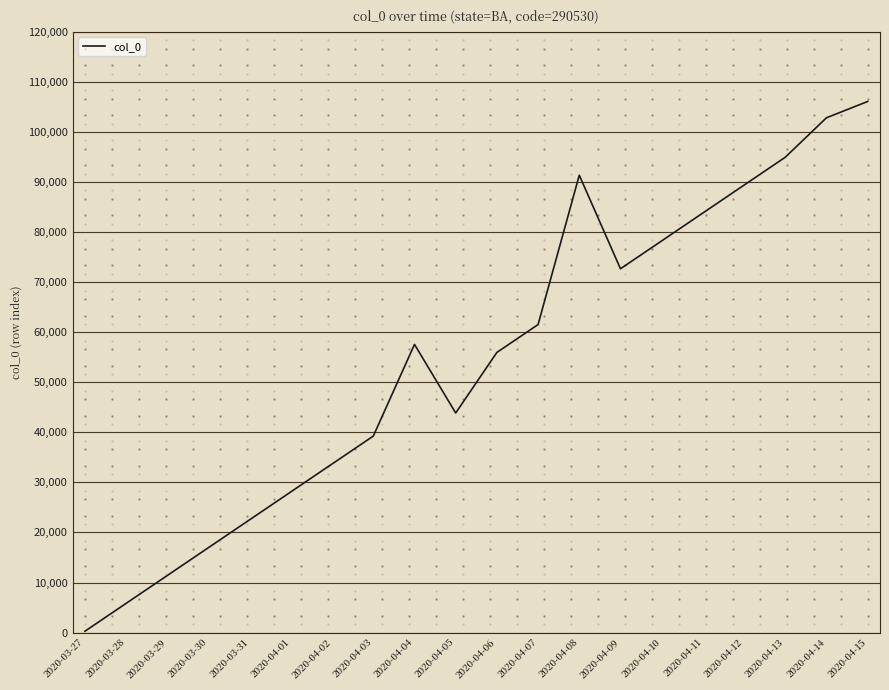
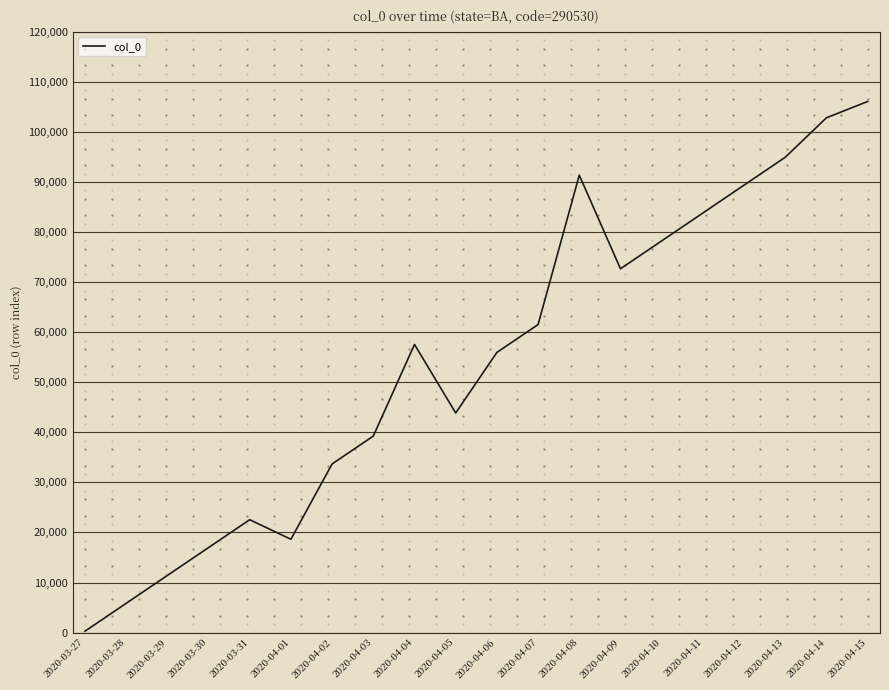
col_0, 2020-04-01: 28,000 -> 19,000
